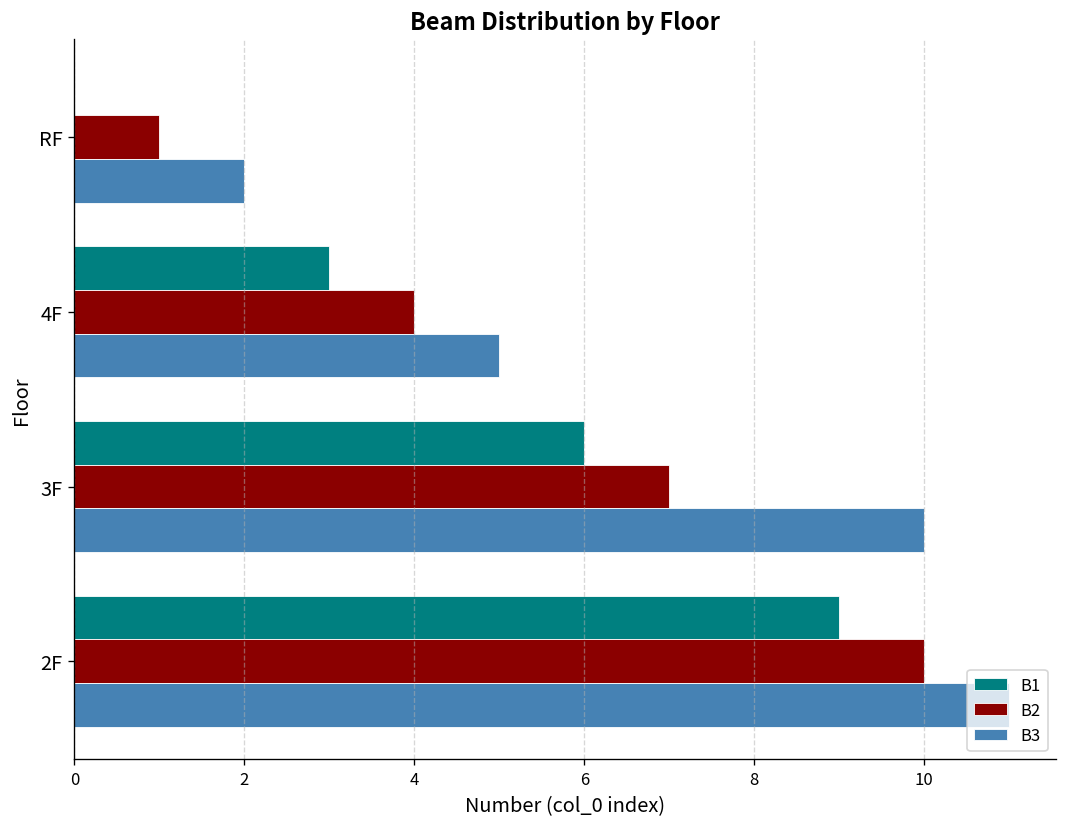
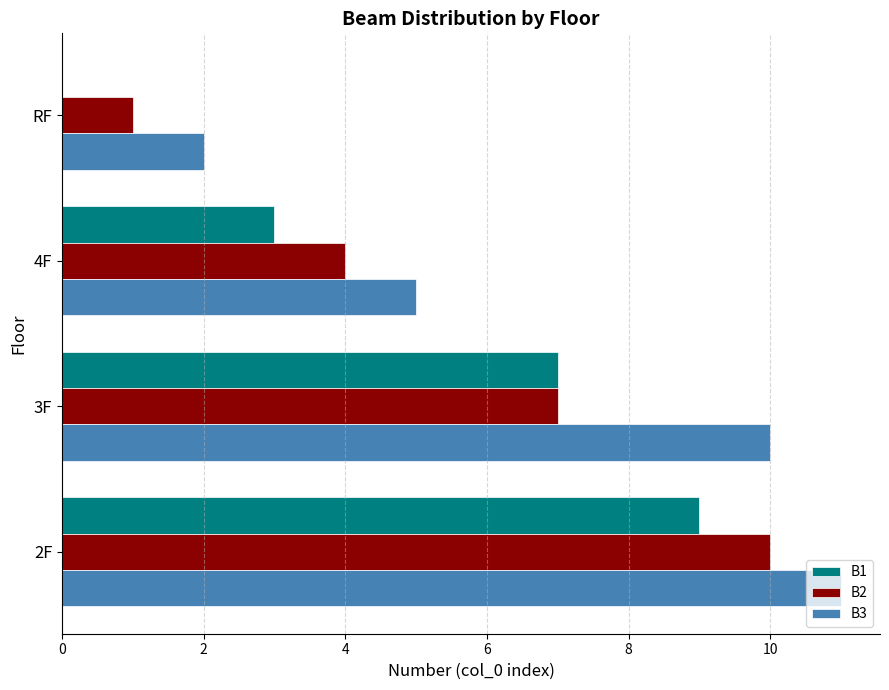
B1, 3F: 6 -> 7
